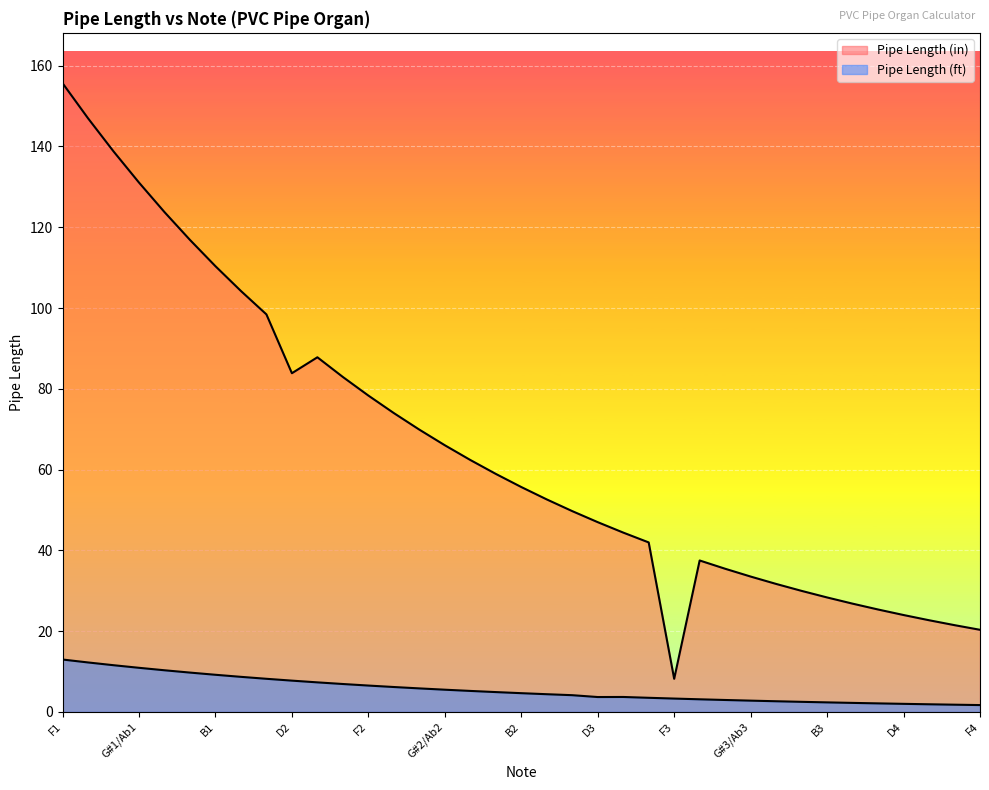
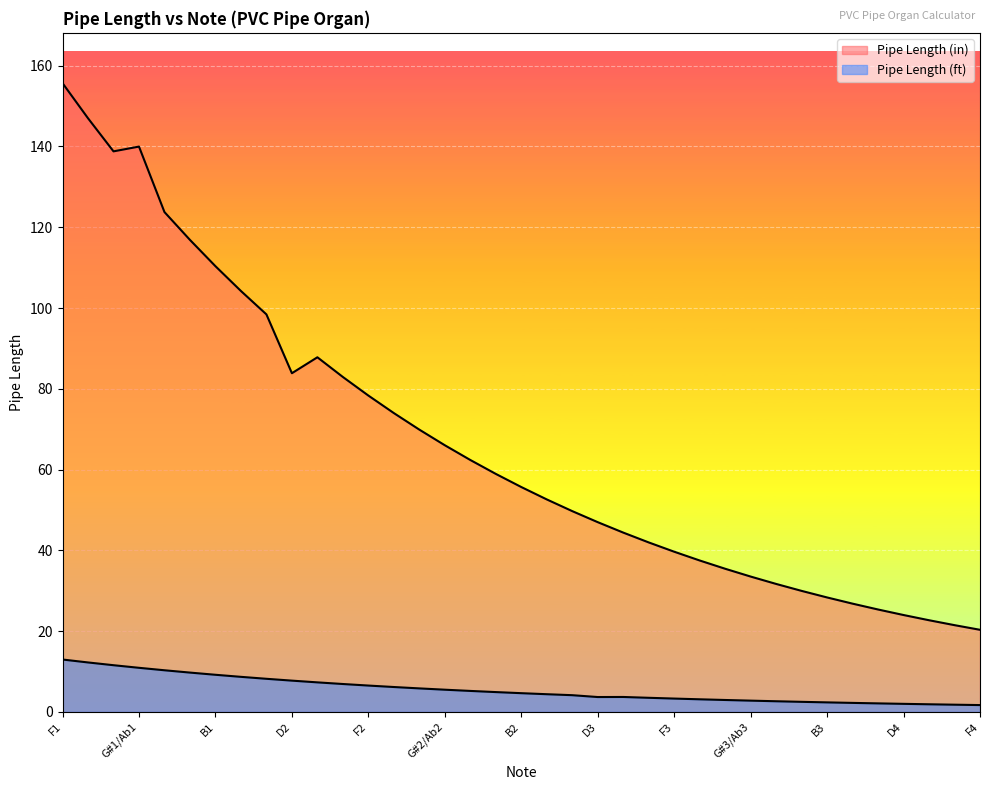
Pipe Length (in), G#1/Ab1: 131 -> 140
Pipe Length (in), F3: 8 -> 40
